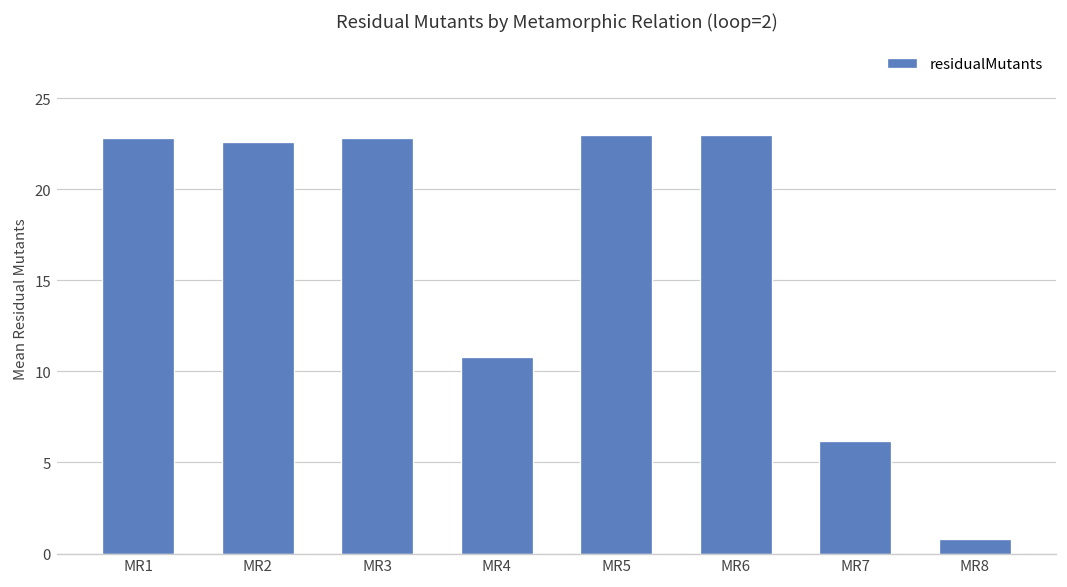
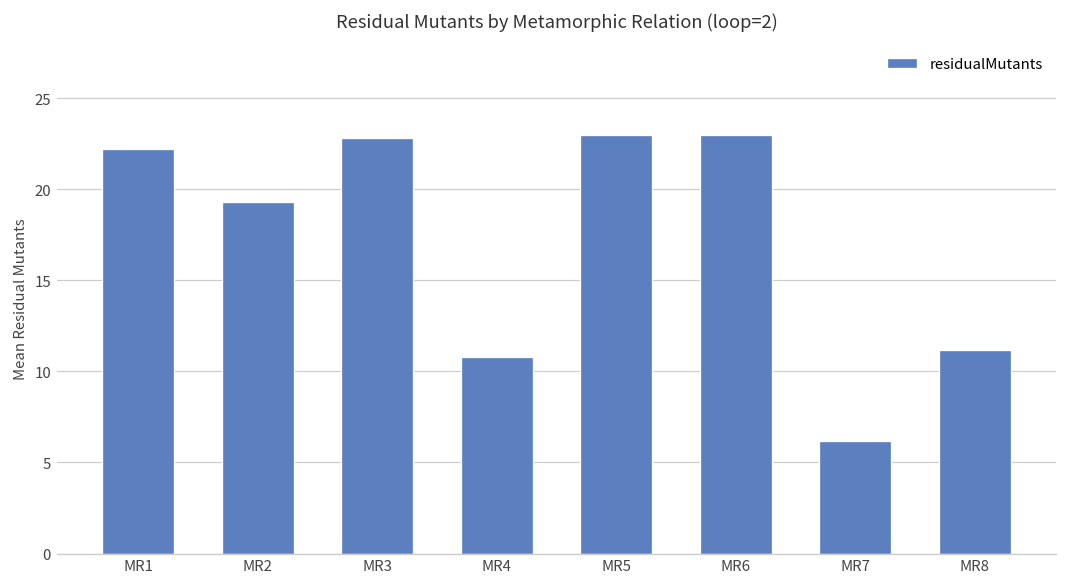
MR1: 22.8 -> 22.2
MR2: 22.6 -> 19.3
MR8: 0.8 -> 11.2
